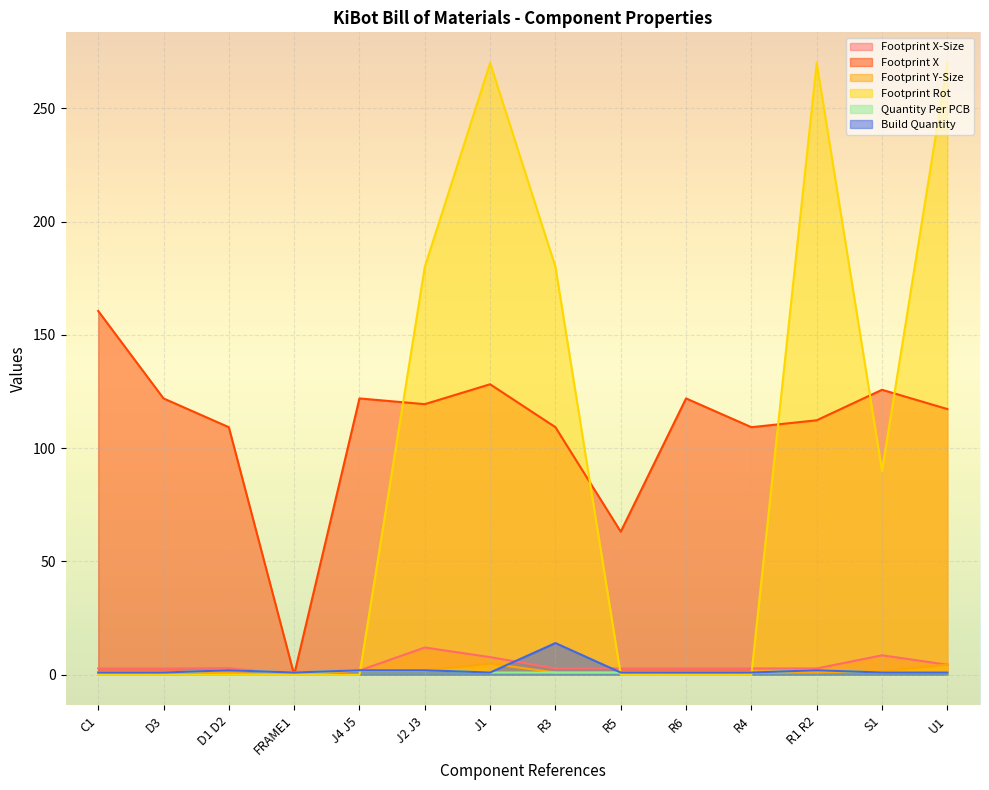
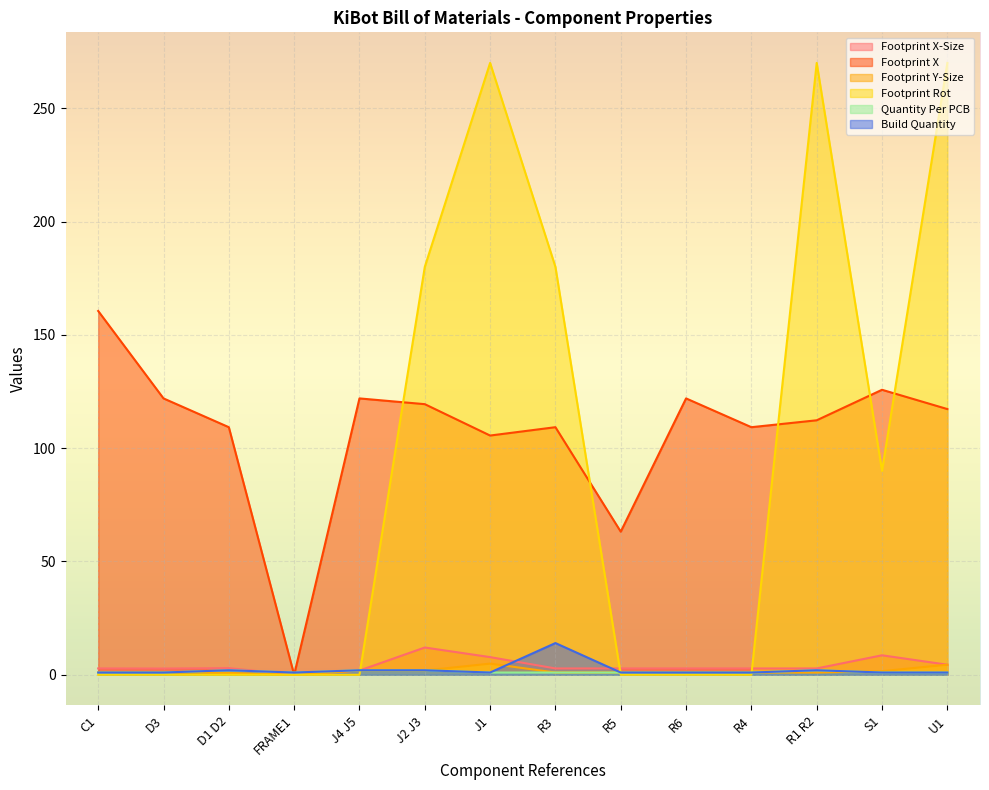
Footprint X, J1: 128 -> 106
